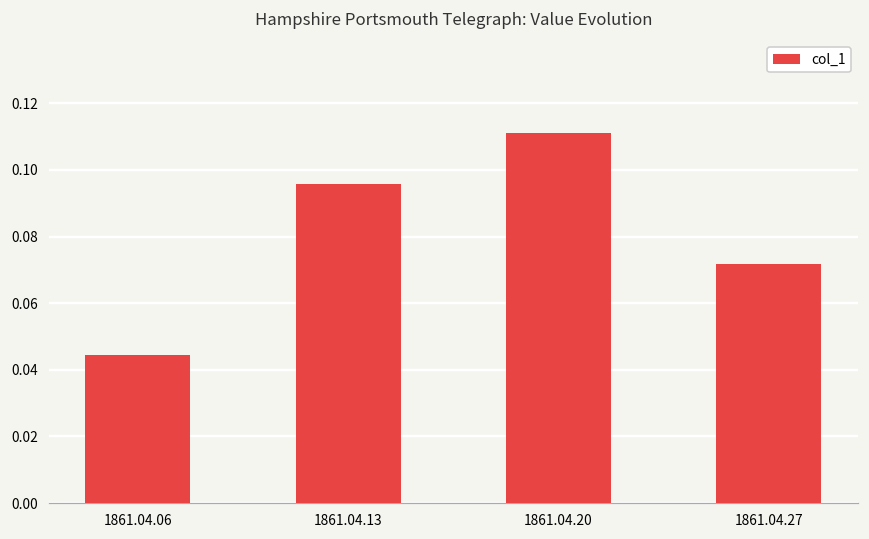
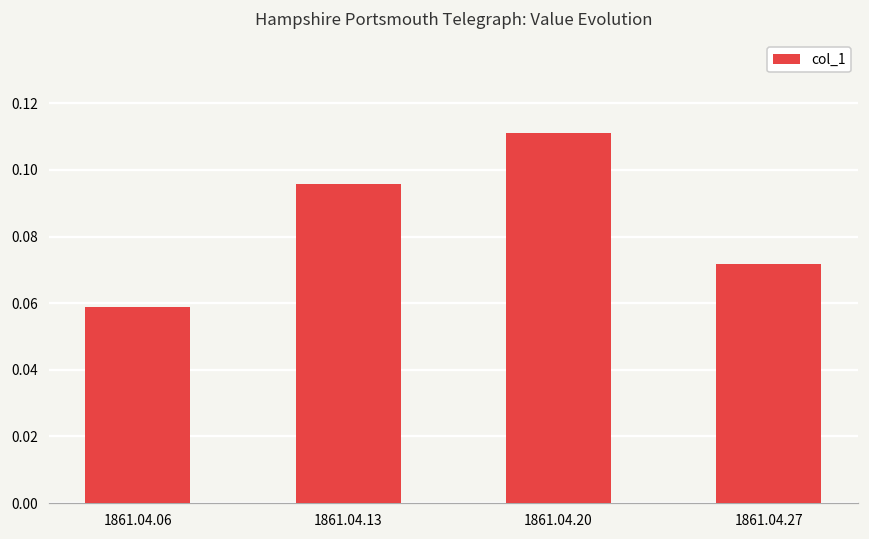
1861.04.06: 0.044 -> 0.059
